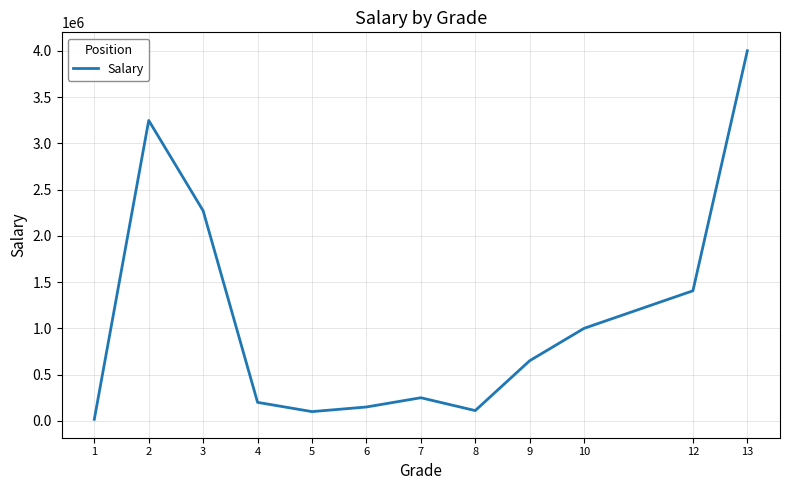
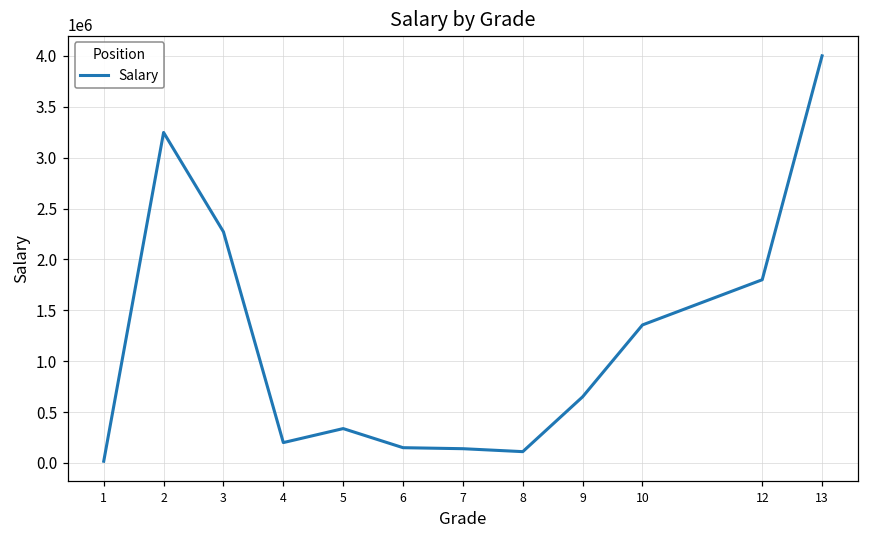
5: 100000 -> 300000
7: 300000 -> 100000
10: 1000000 -> 1400000
12: 1400000 -> 1800000
